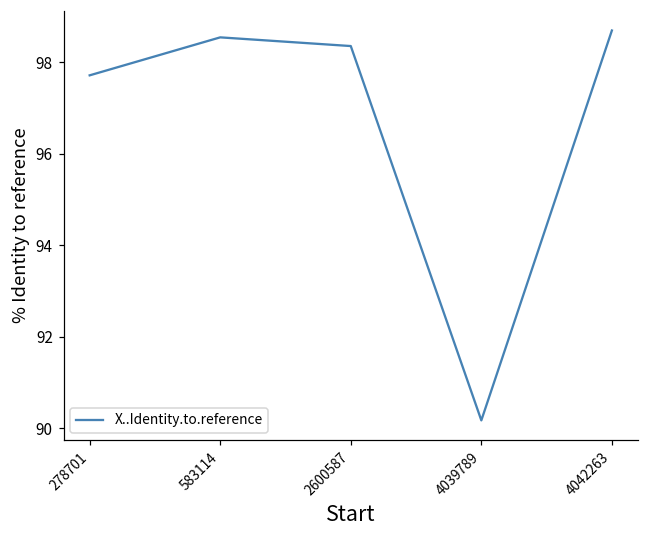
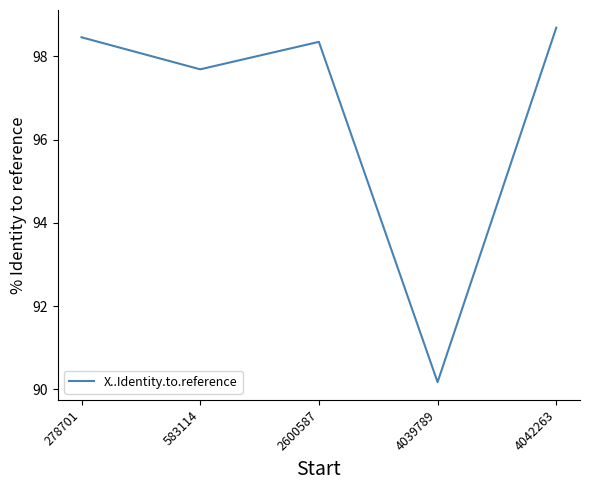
278701: 97.7 -> 98.5
583114: 98.5 -> 97.7
